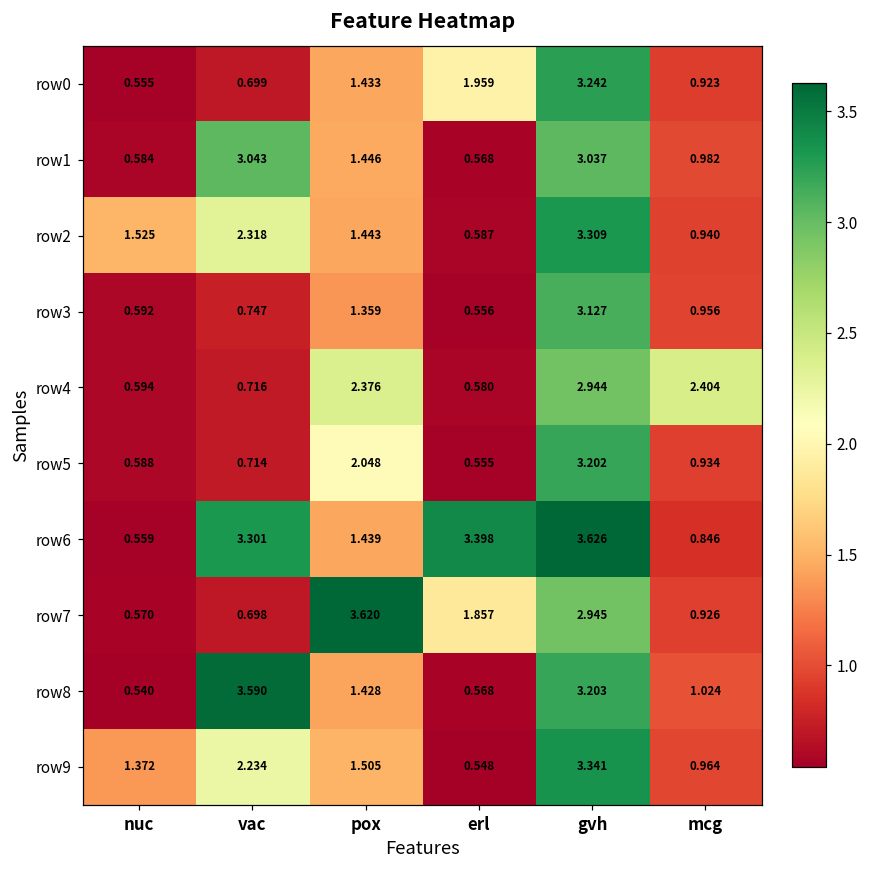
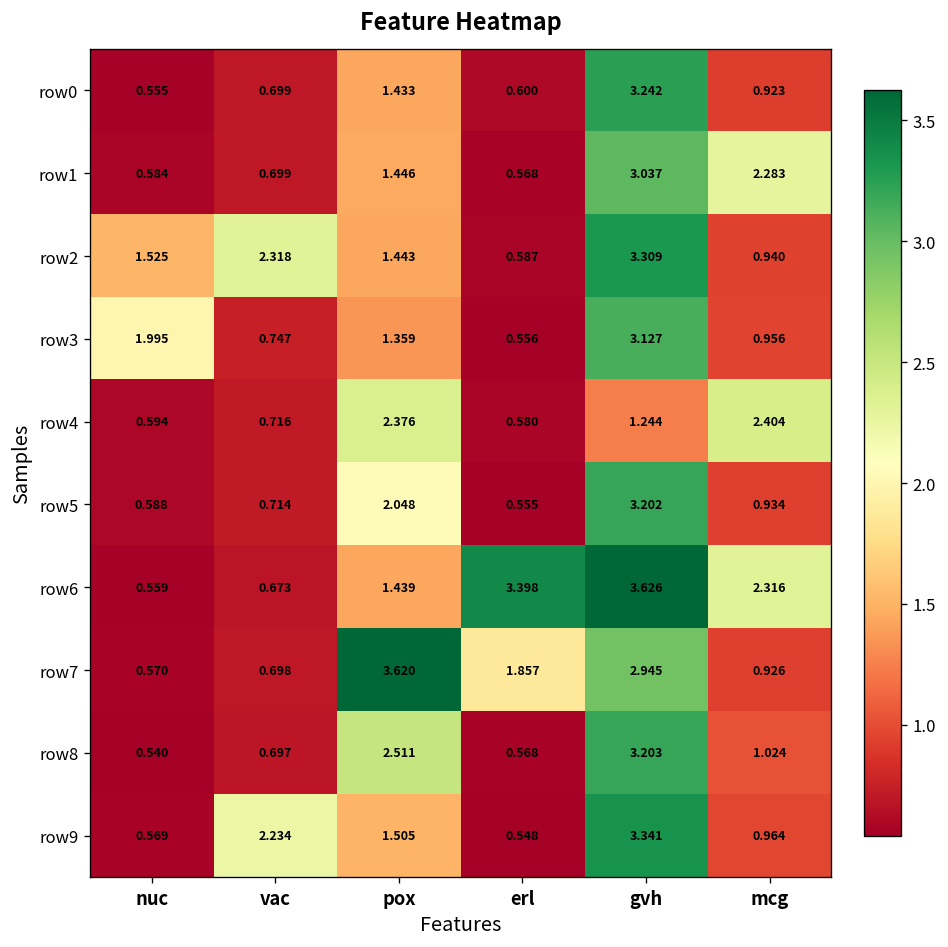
row0, erl: 1.959 -> 0.600
row1, vac: 3.043 -> 0.699
row1, mcg: 0.982 -> 2.283
row3, nuc: 0.592 -> 1.995
row4, gvh: 2.944 -> 1.244
row6, vac: 3.301 -> 0.673
row6, mcg: 0.846 -> 2.316
row8, vac: 3.590 -> 0.697
row8, pox: 1.428 -> 2.511
row9, nuc: 1.372 -> 0.569
